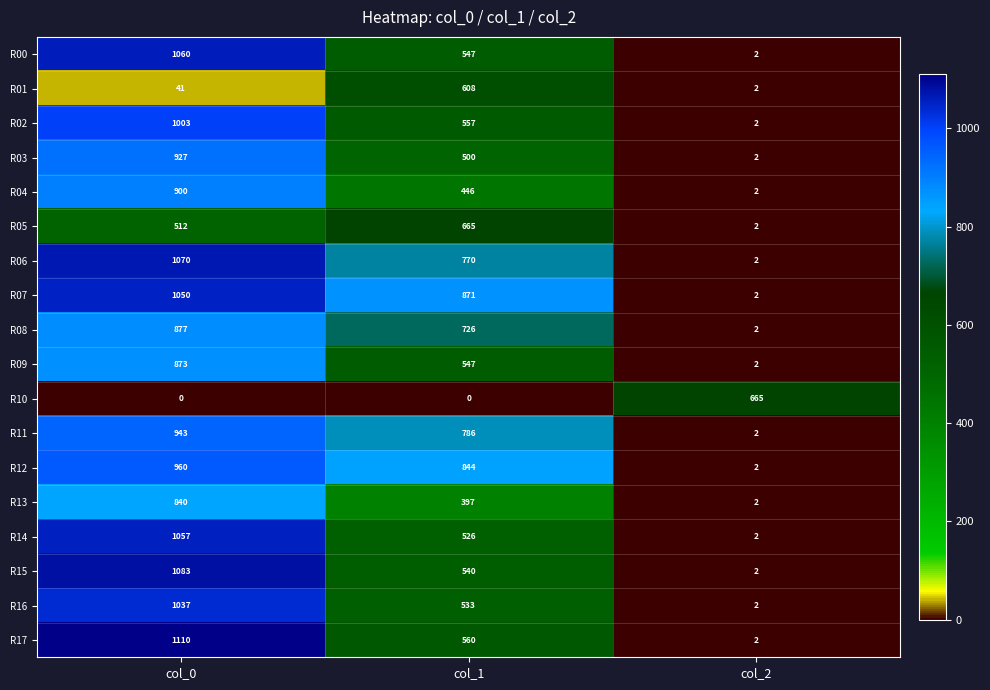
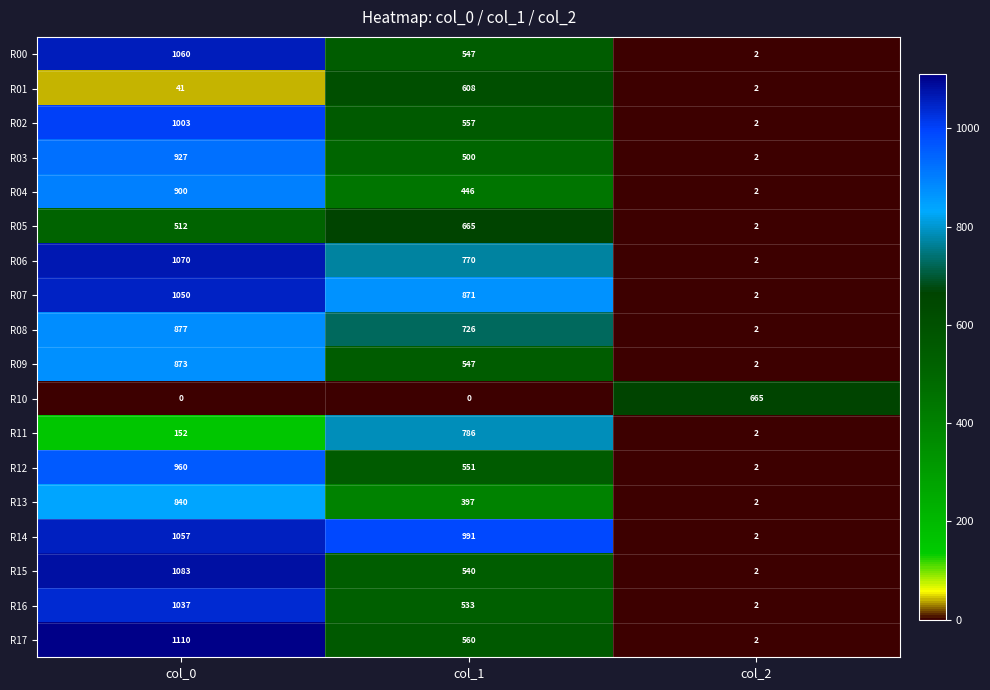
R11, col_0: 943 -> 152
R12, col_1: 844 -> 551
R14, col_1: 526 -> 991
